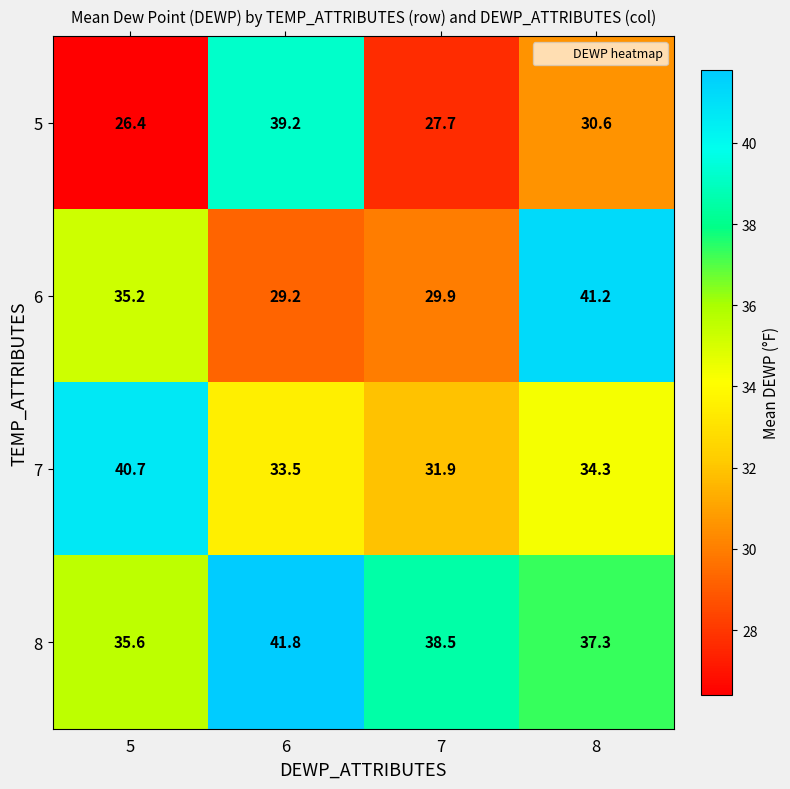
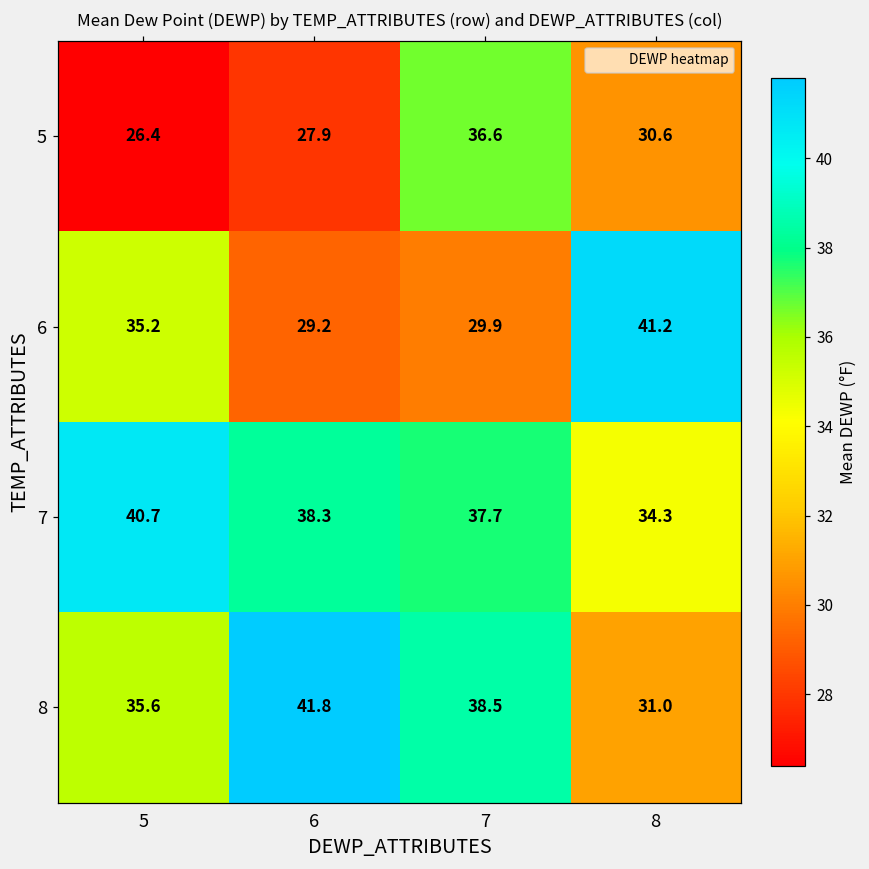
5, 6: 39.2 -> 27.9
5, 7: 27.7 -> 36.6
7, 6: 33.5 -> 38.3
7, 7: 31.9 -> 37.7
8, 8: 37.3 -> 31.0
